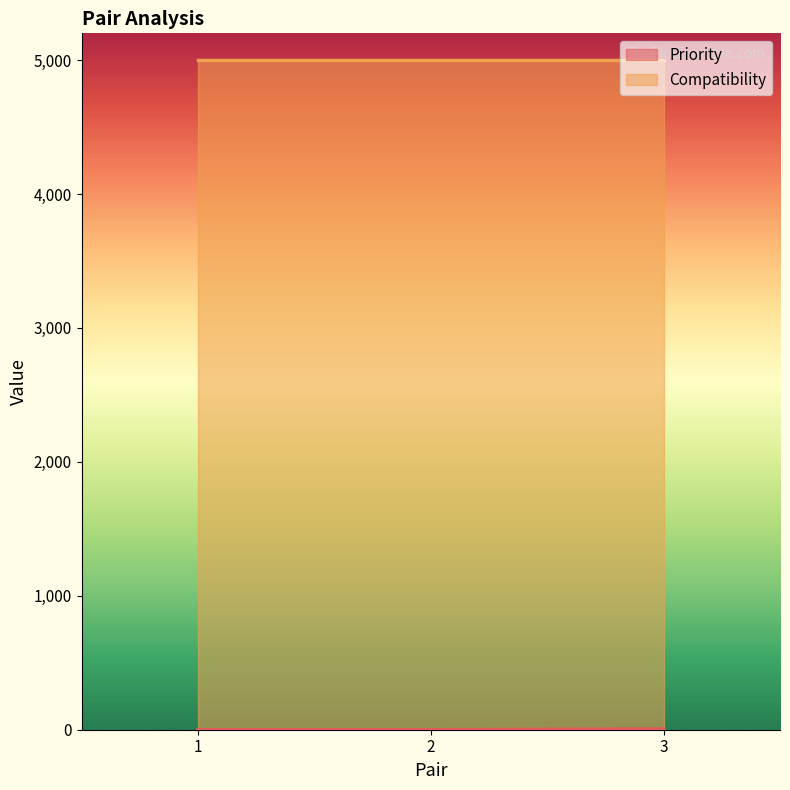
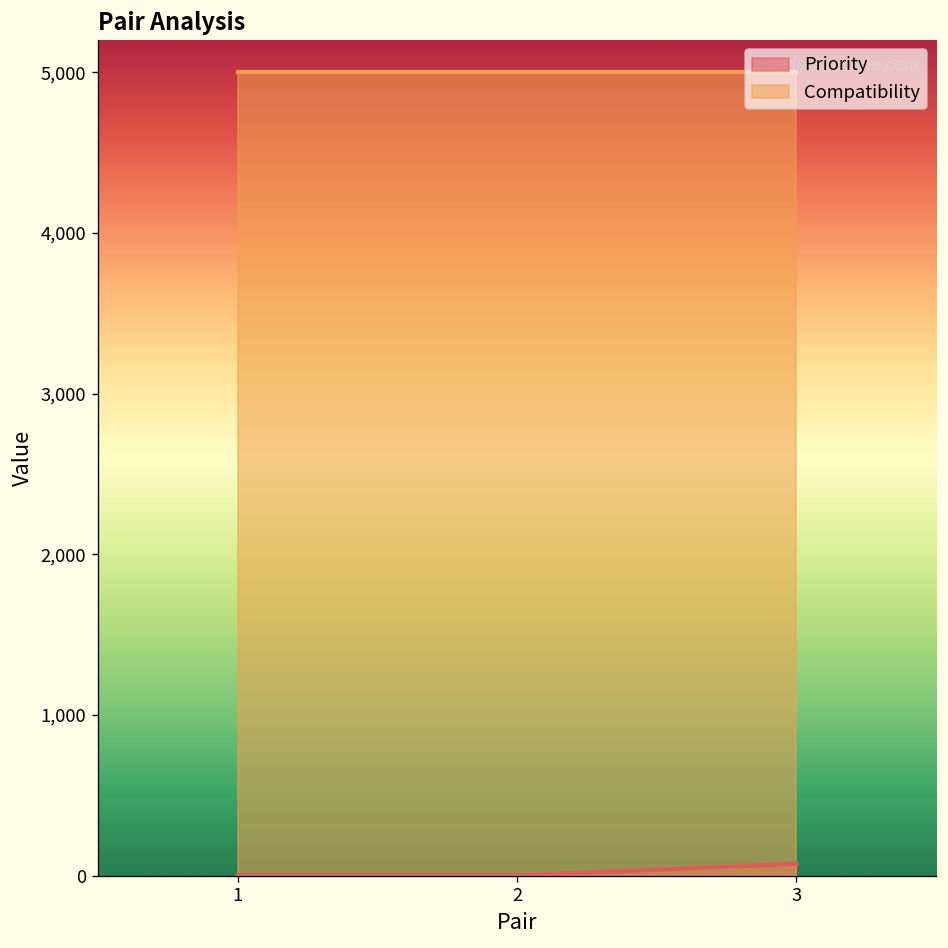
Priority, 3: 10 -> 70
